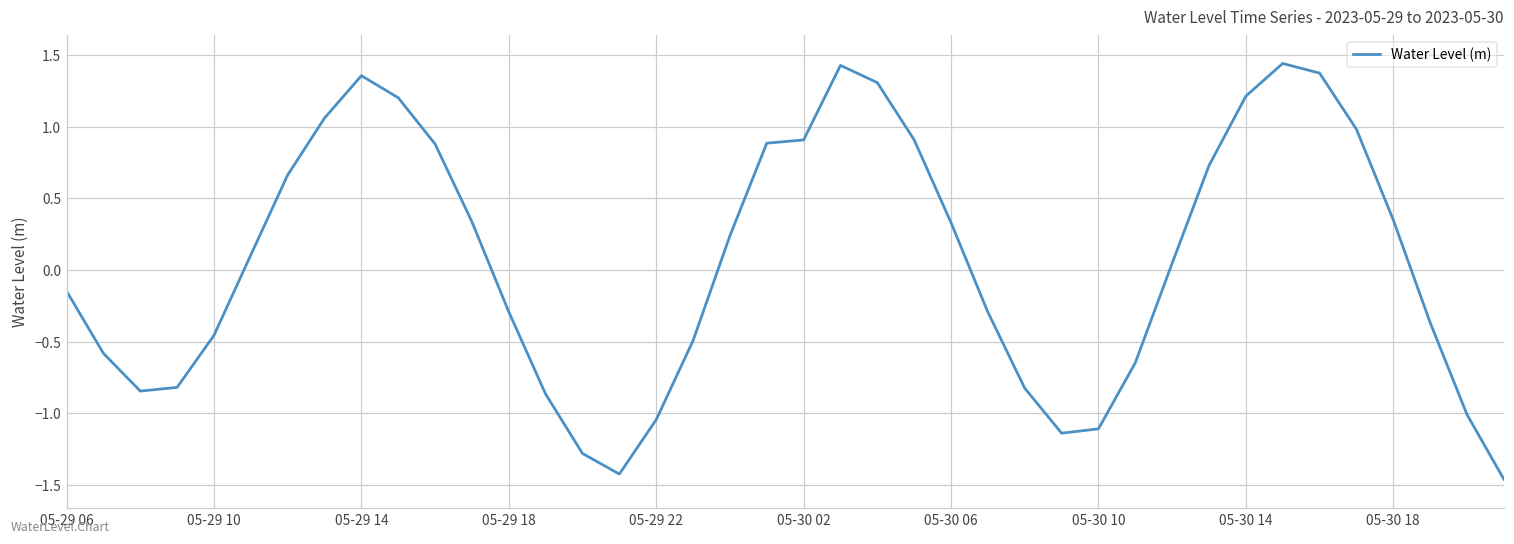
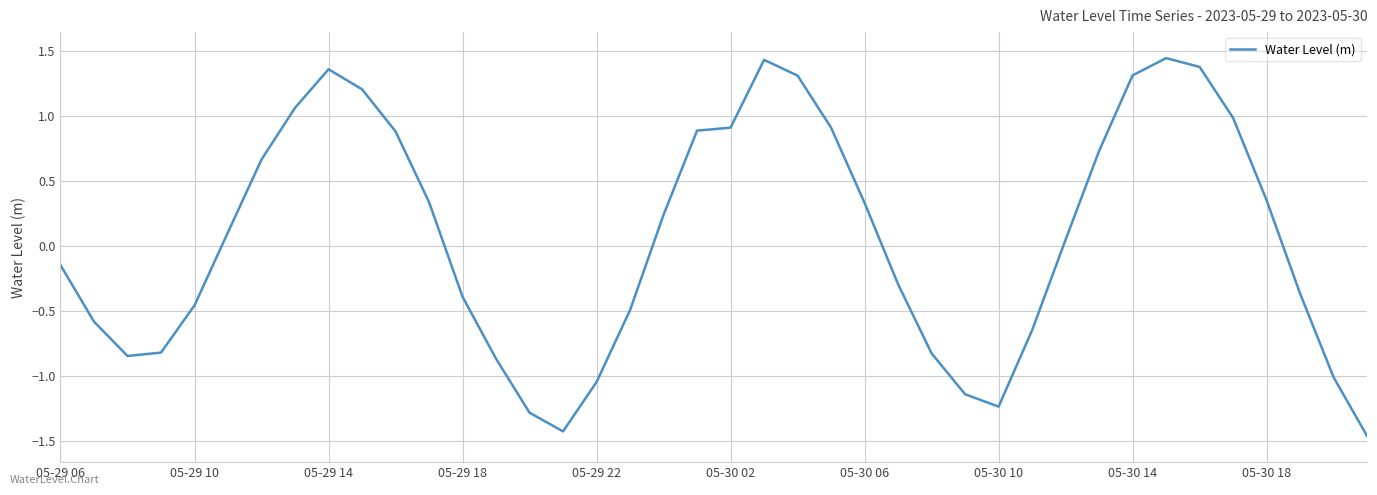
05-29 18: -0.29 -> -0.39
05-30 10: -1.11 -> -1.24
05-30 14: 1.22 -> 1.31
